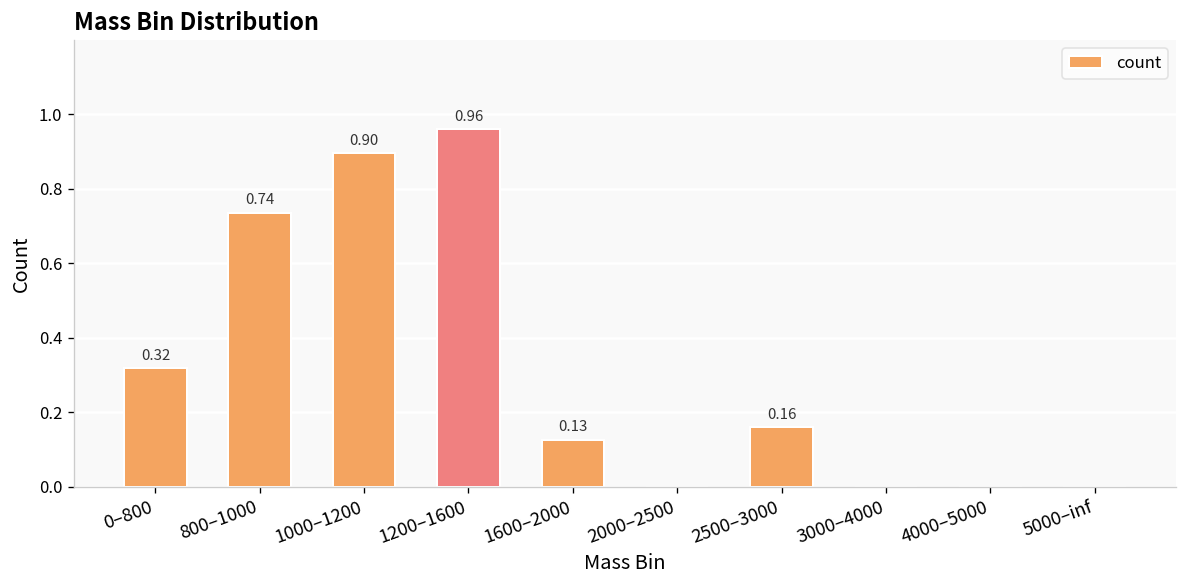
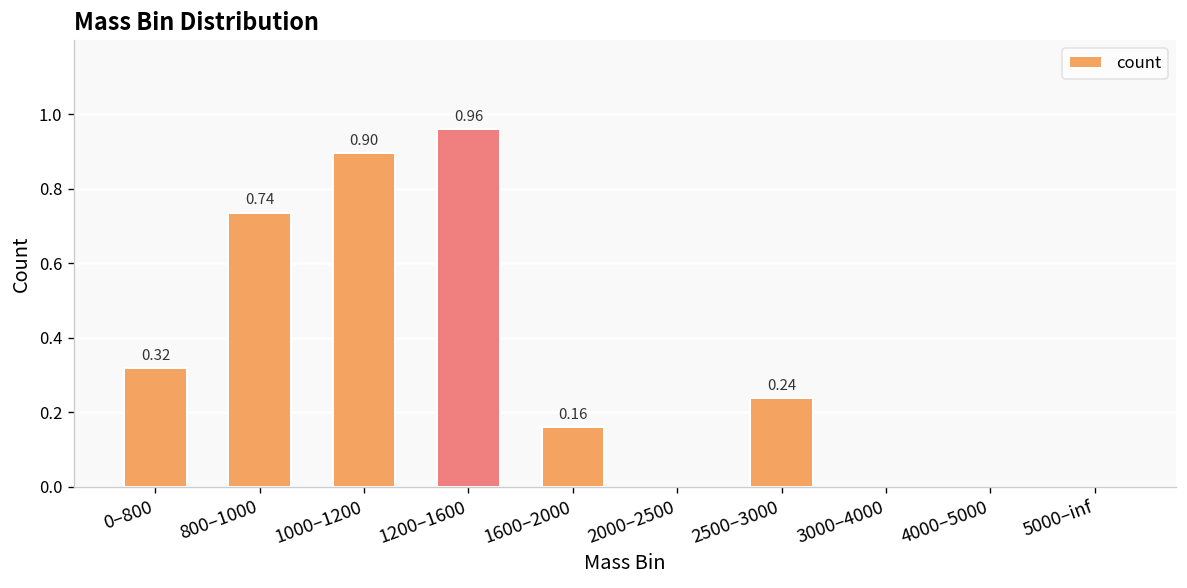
1600–2000: 0.13 -> 0.16
2500–3000: 0.16 -> 0.24
